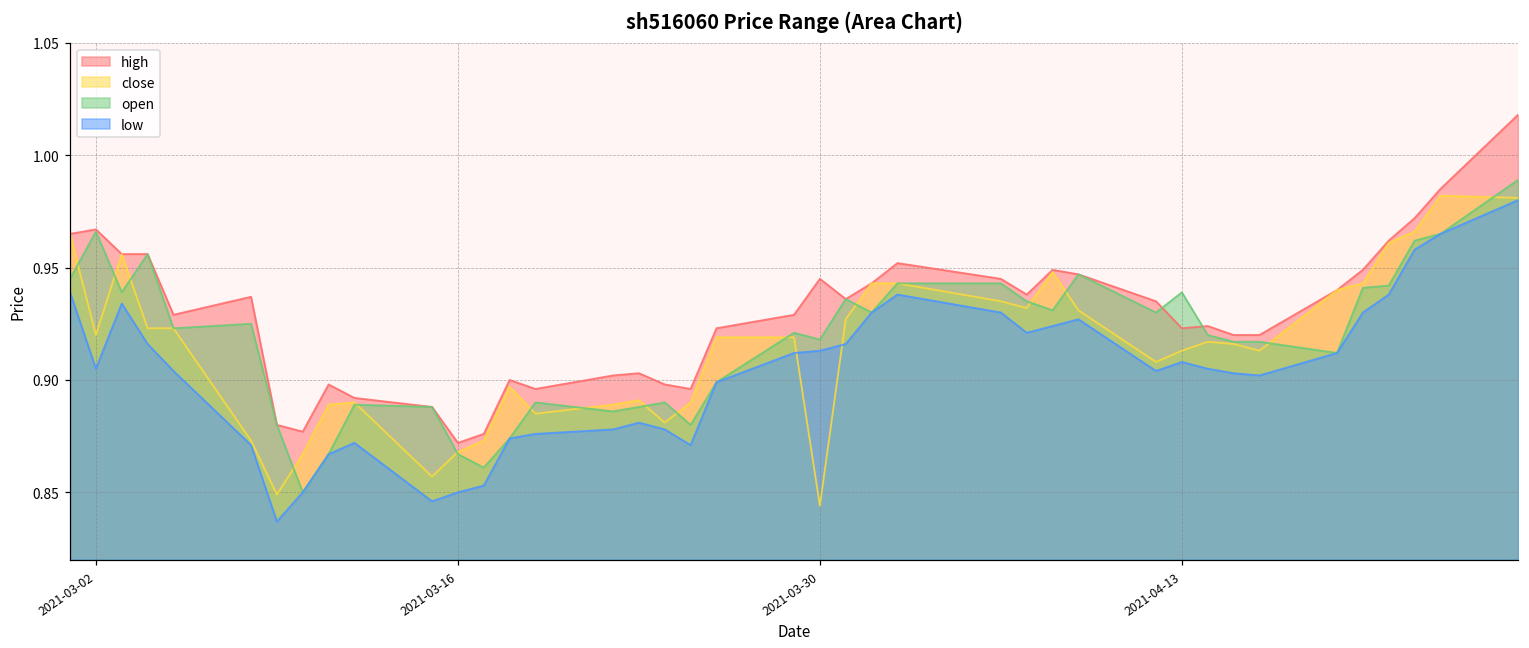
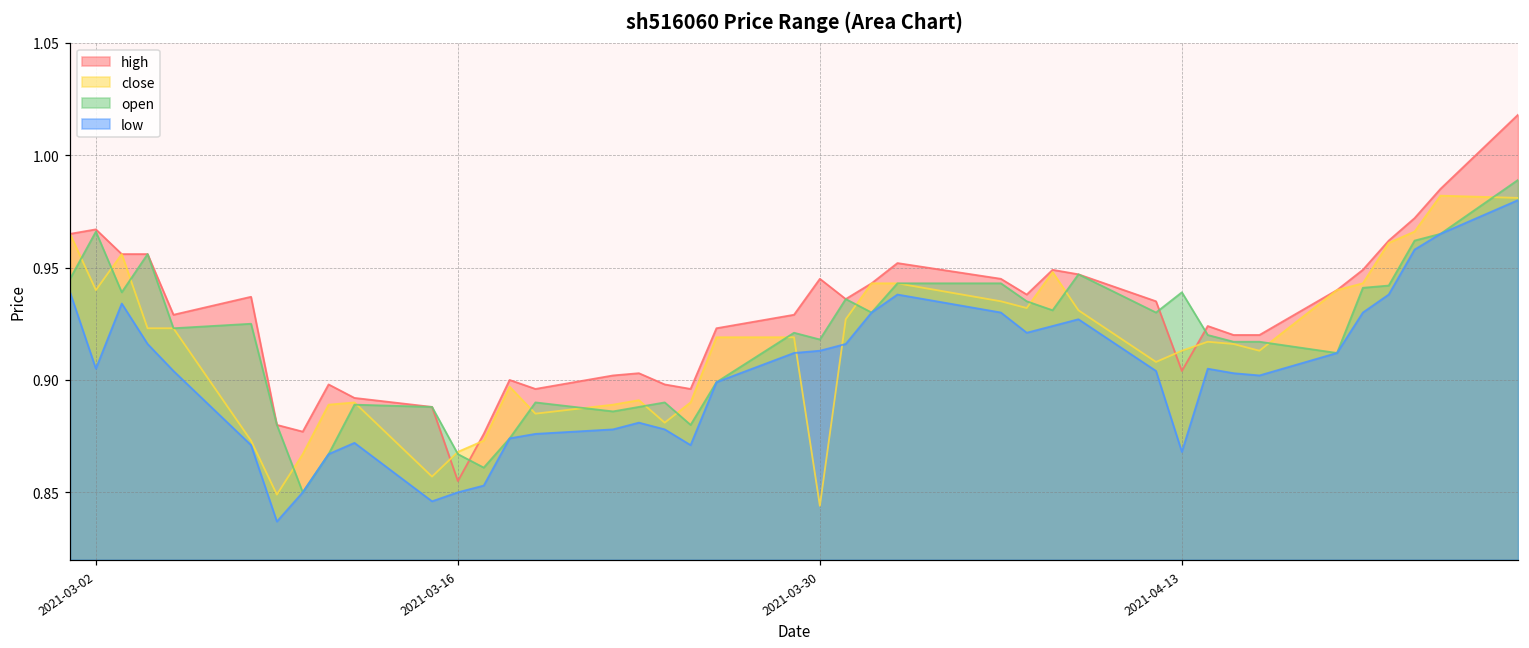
close, 2021-03-02: 0.92 -> 0.94
high, 2021-03-16: 0.872 -> 0.855
high, 2021-04-13: 0.923 -> 0.904
low, 2021-04-13: 0.908 -> 0.868
